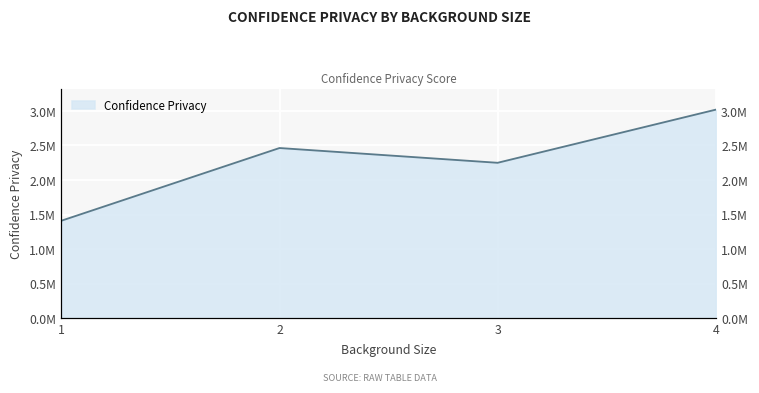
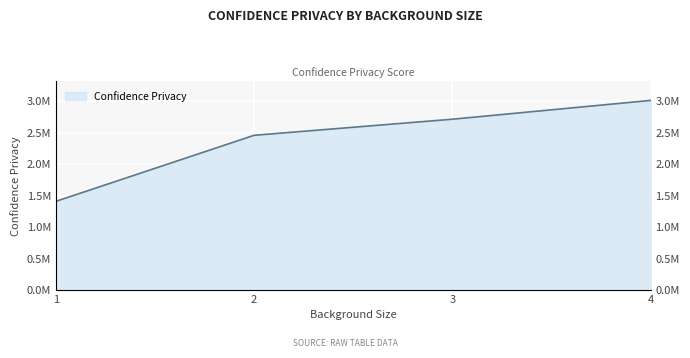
3: 2200000 -> 2700000
